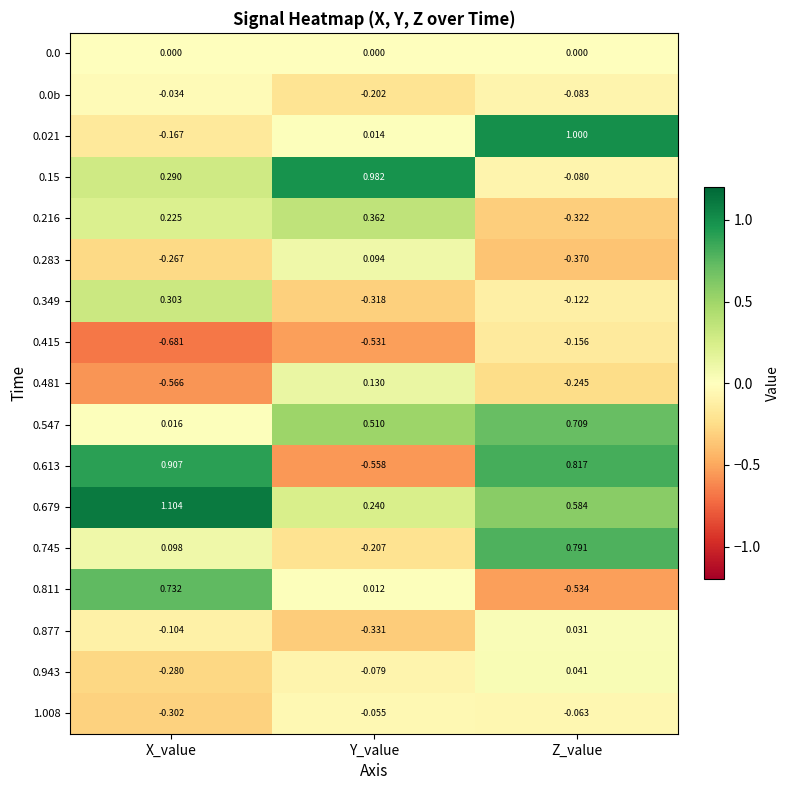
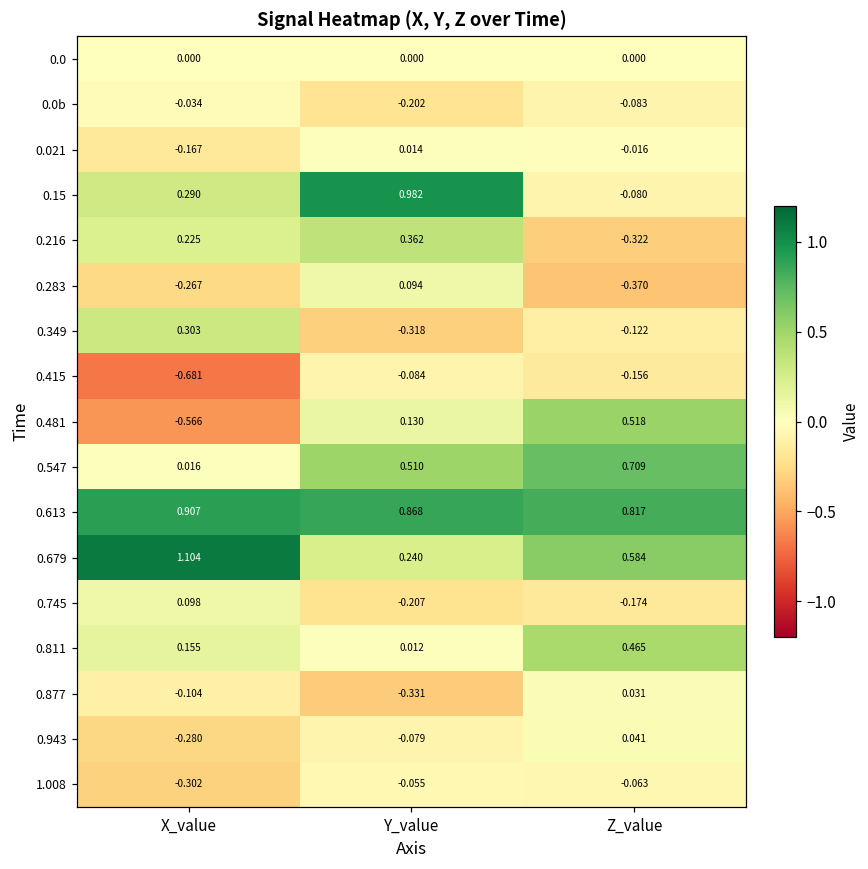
0.021, Z_value: 1.000 -> -0.016
0.415, Y_value: -0.531 -> -0.084
0.481, Z_value: -0.245 -> 0.518
0.613, Y_value: -0.558 -> 0.868
0.745, Z_value: 0.791 -> -0.174
0.811, X_value: 0.732 -> 0.155
0.811, Z_value: -0.534 -> 0.465
